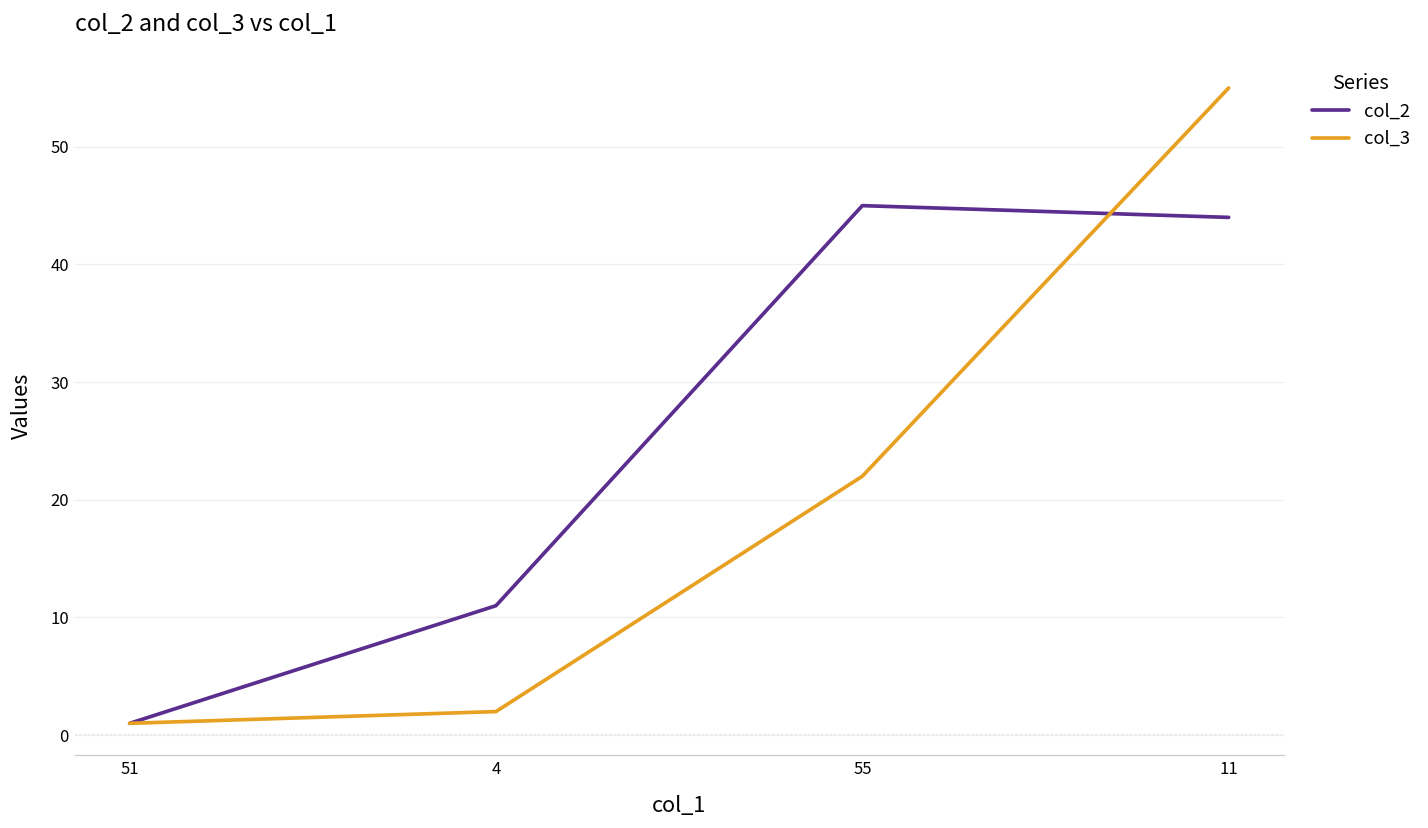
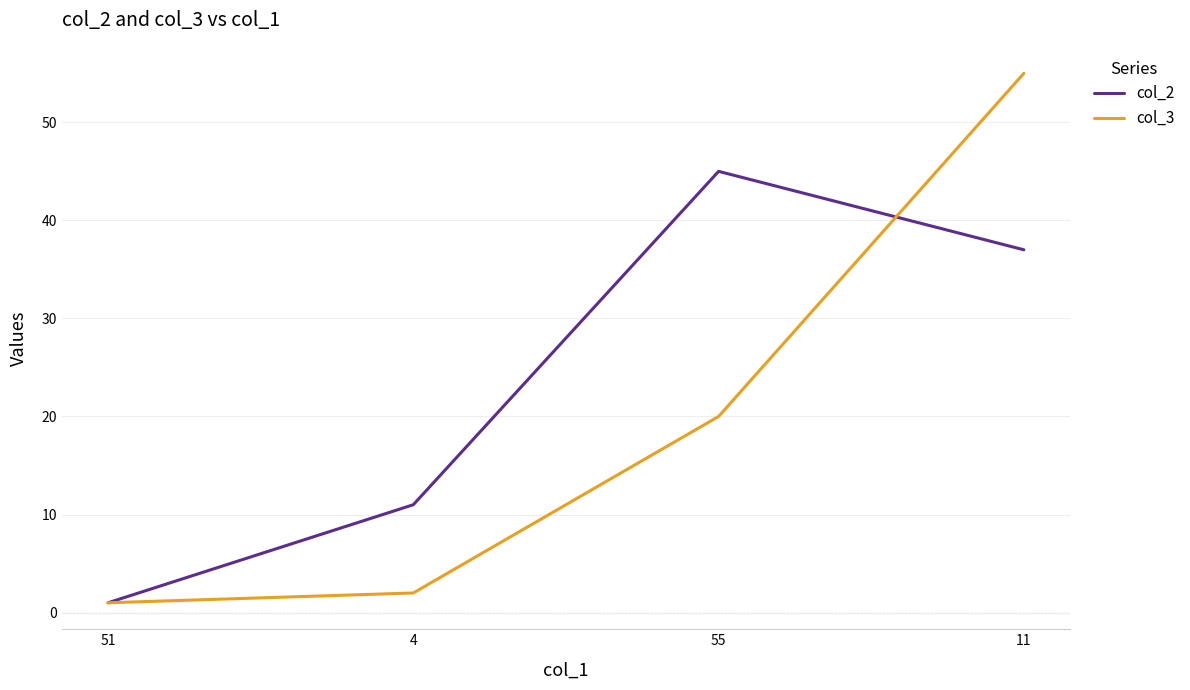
col_3, 55: 22 -> 20
col_2, 11: 44 -> 37
